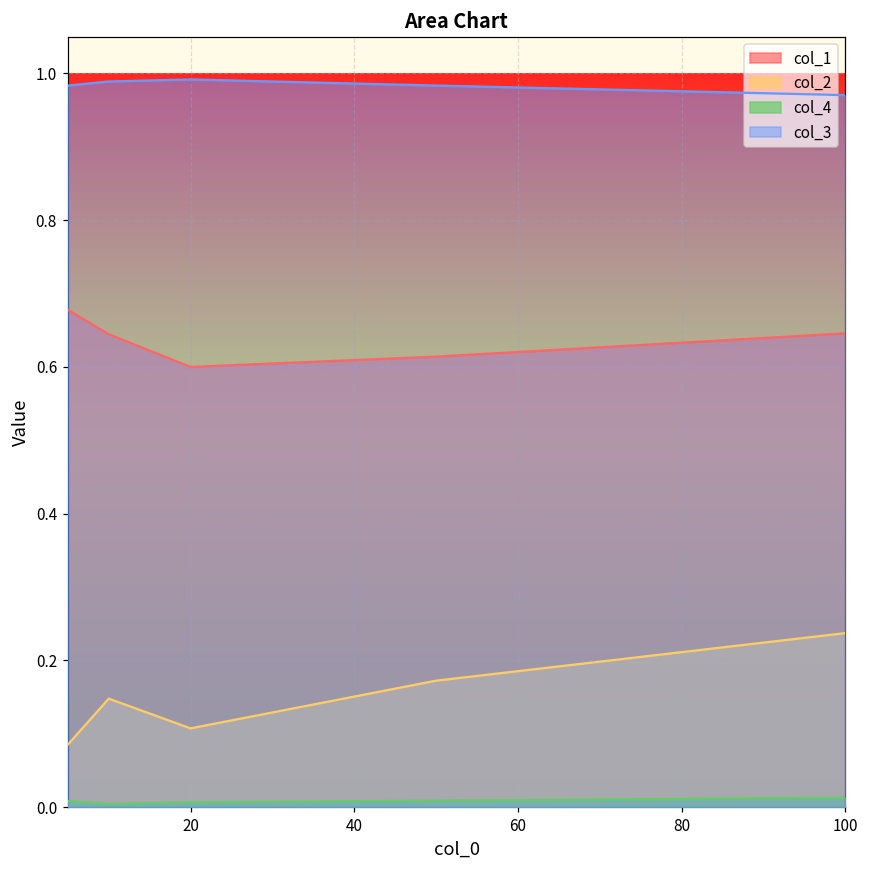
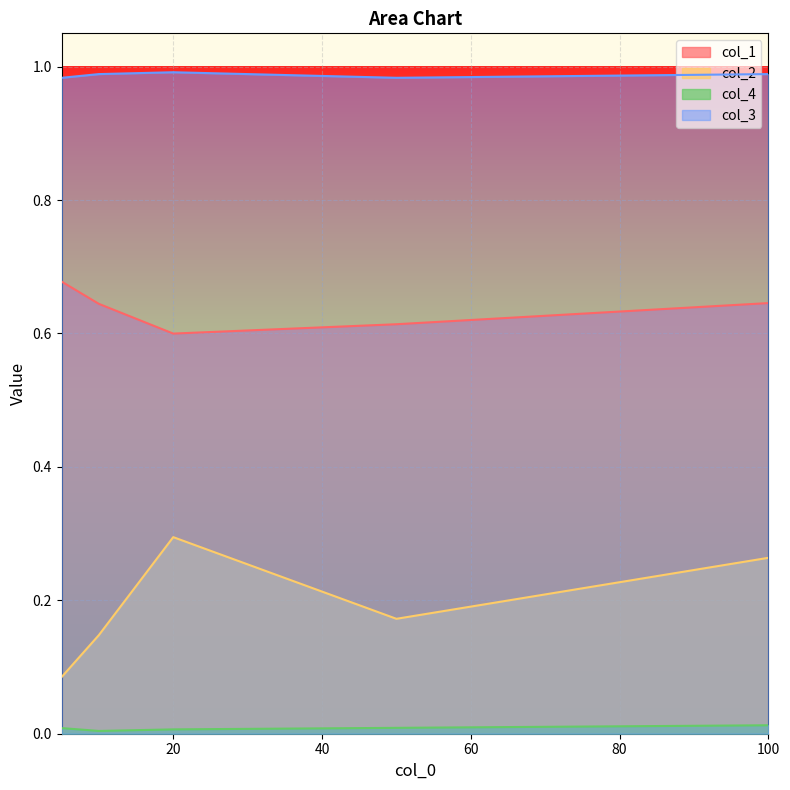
col_2, 20: 0.11 -> 0.29
col_2, 100: 0.24 -> 0.26
col_3, 100: 0.97 -> 0.99
